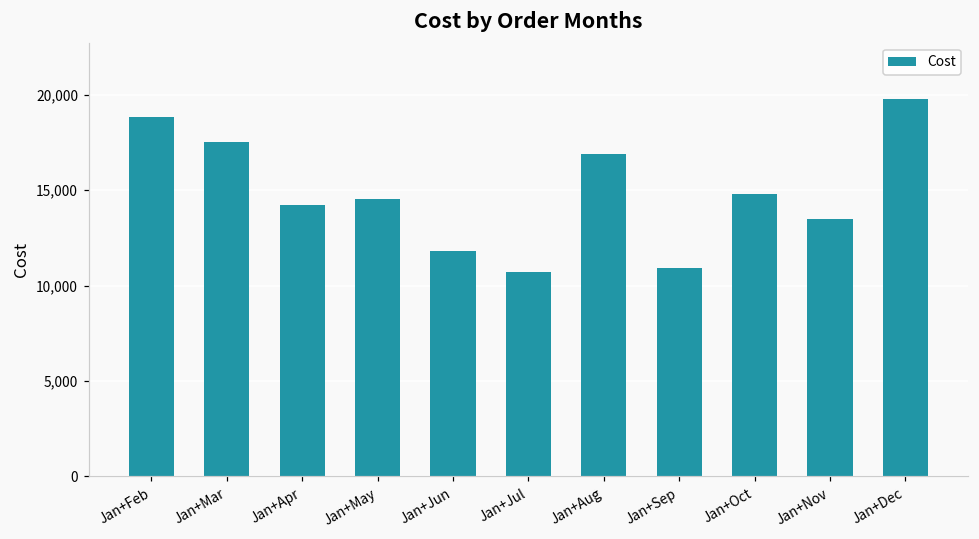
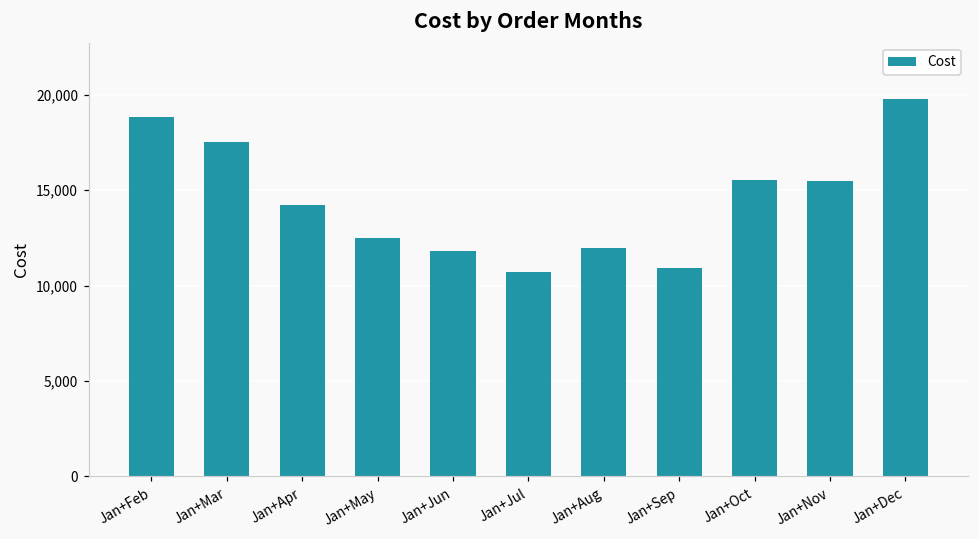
Jan+May: 14,500 -> 12,500
Jan+Aug: 16,900 -> 12,000
Jan+Oct: 14,800 -> 15,500
Jan+Nov: 13,500 -> 15,500
